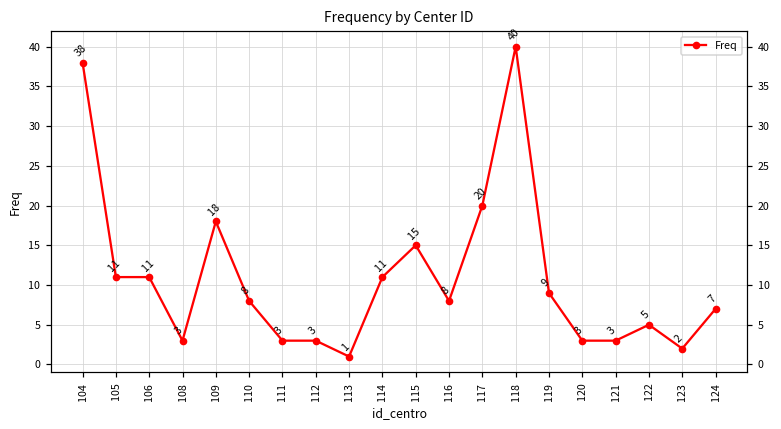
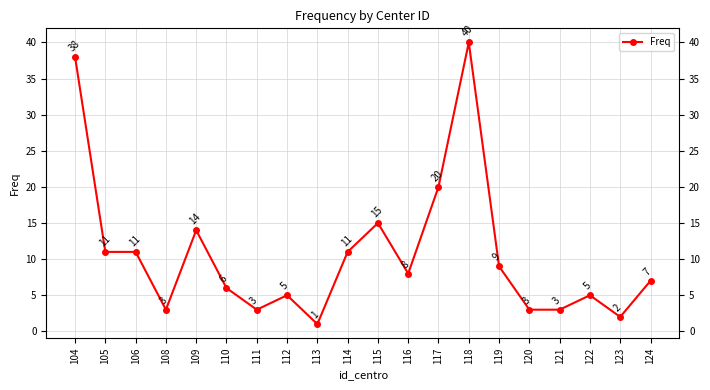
109: 18 -> 14
110: 8 -> 6
112: 3 -> 5
